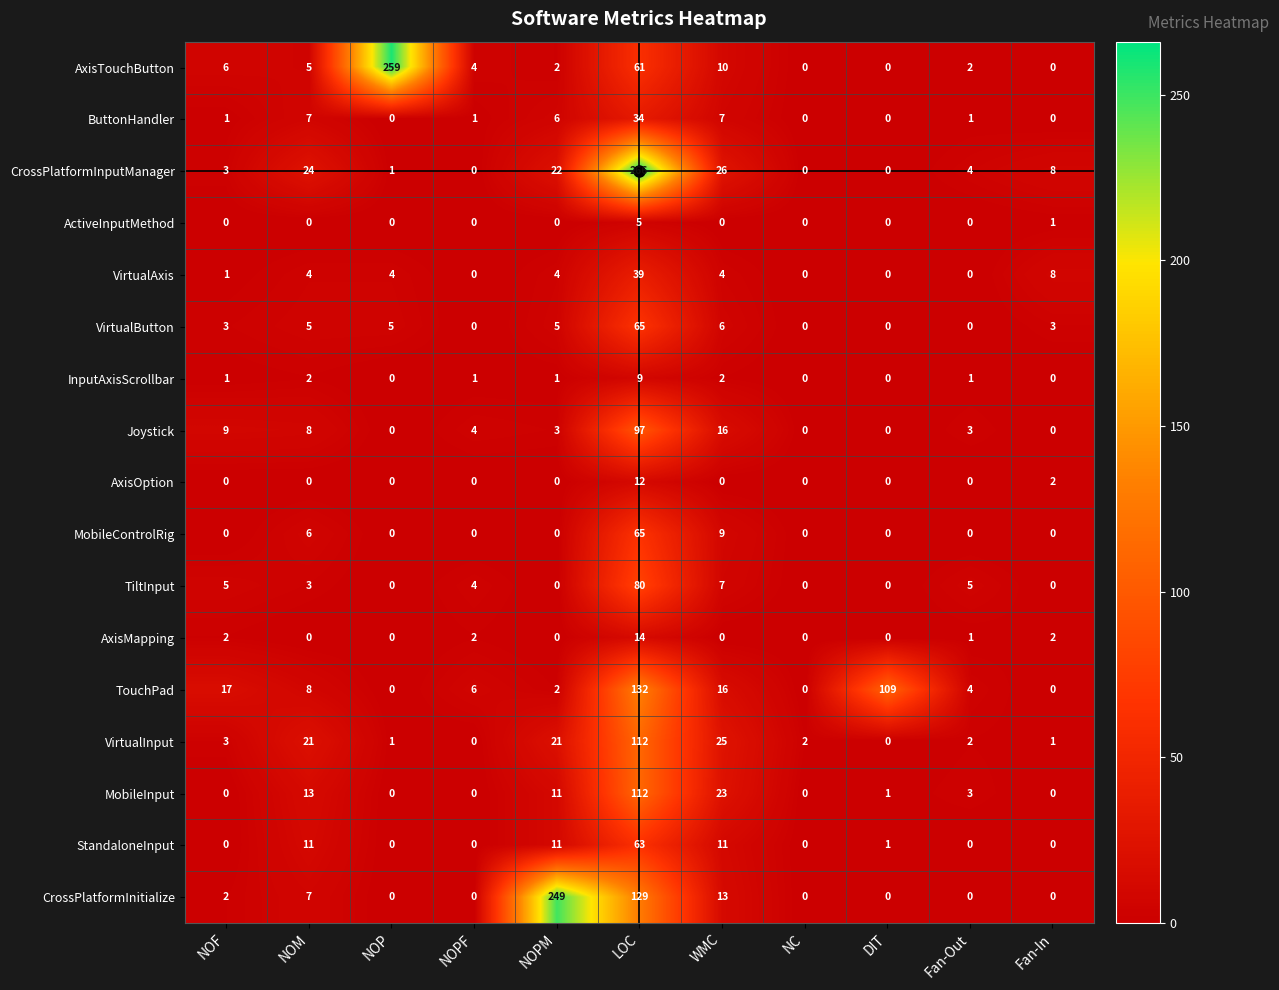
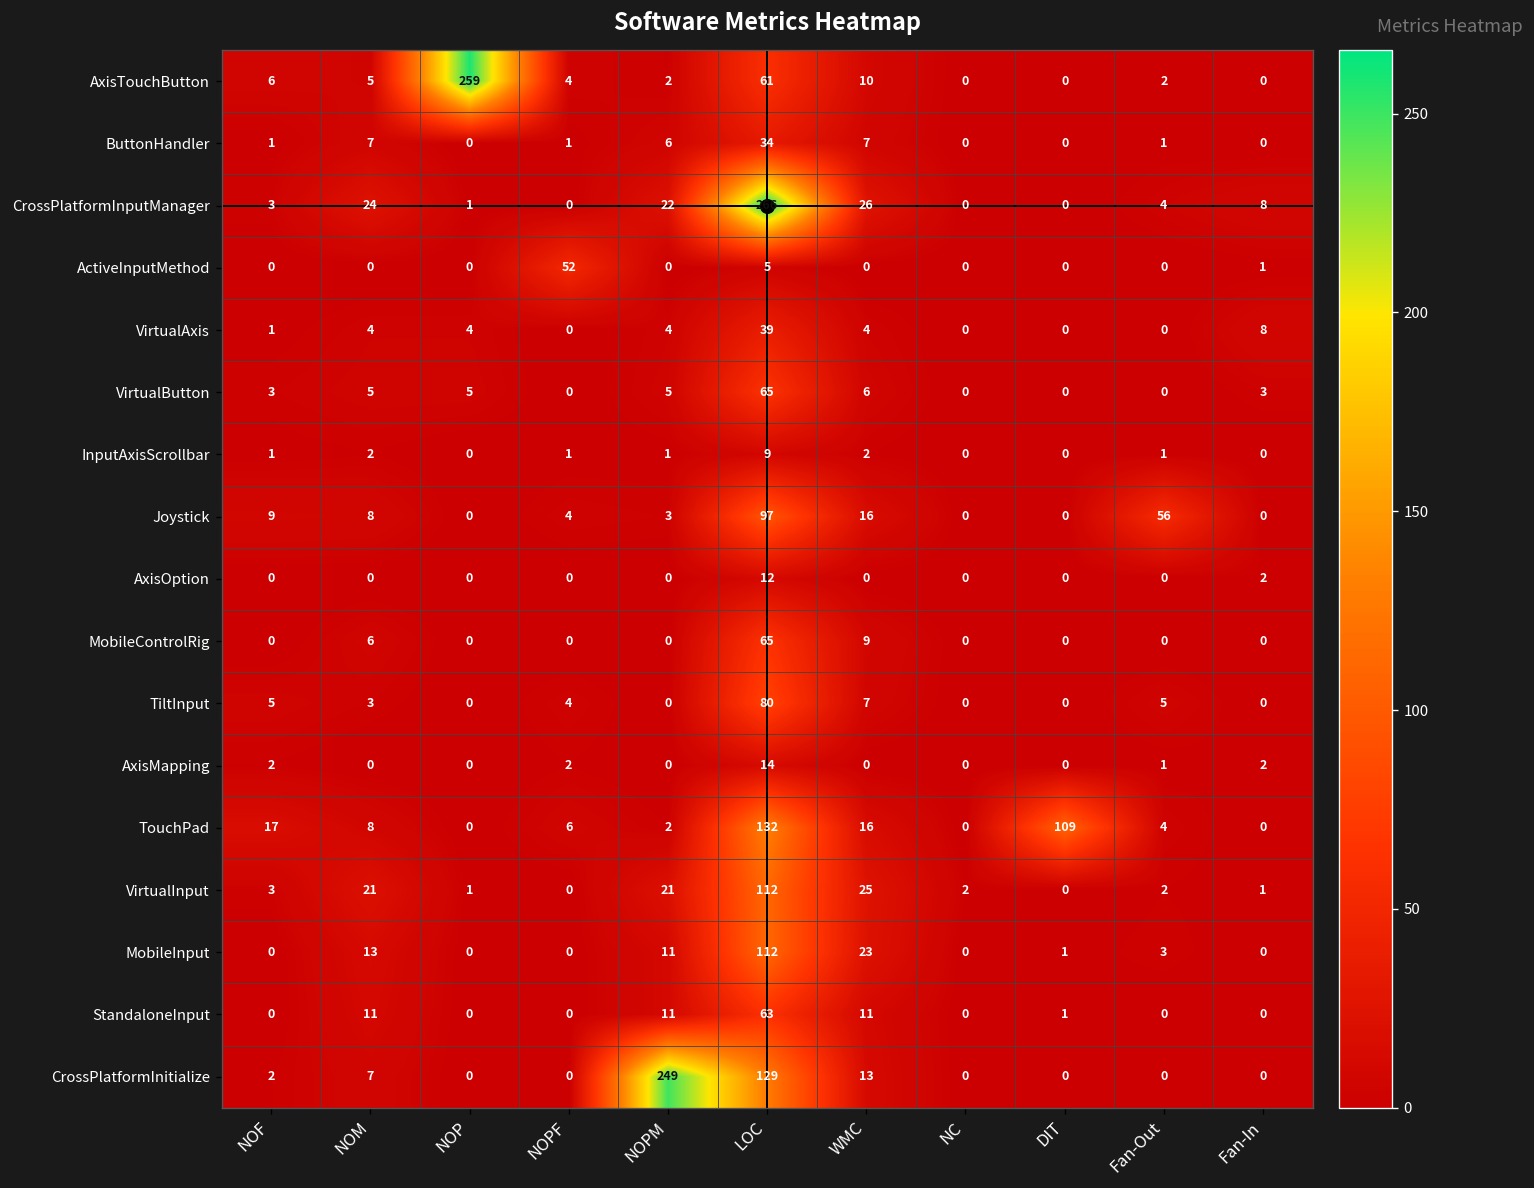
ActiveInputMethod, NOPF: 0 -> 52
Joystick, Fan-Out: 3 -> 56
